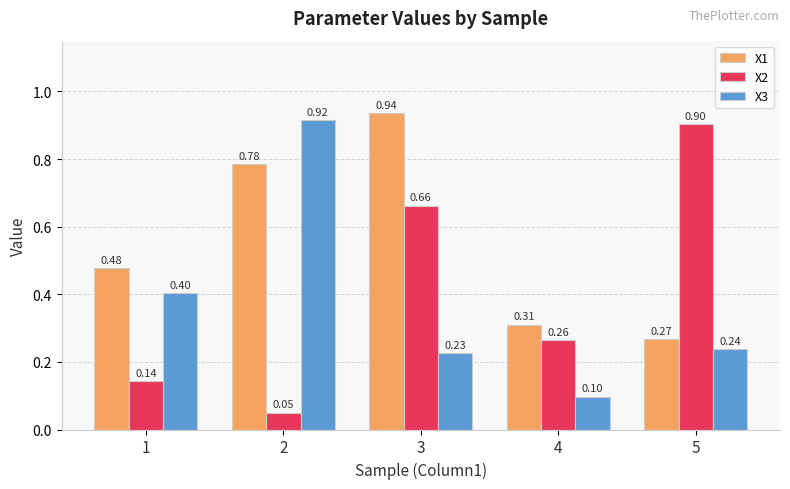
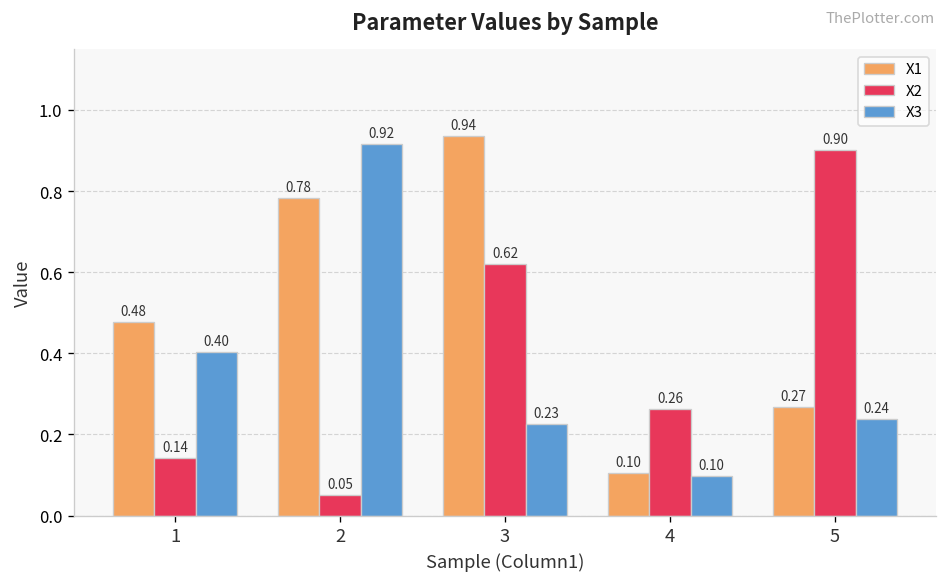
X2, 3: 0.66 -> 0.62
X1, 4: 0.31 -> 0.10
